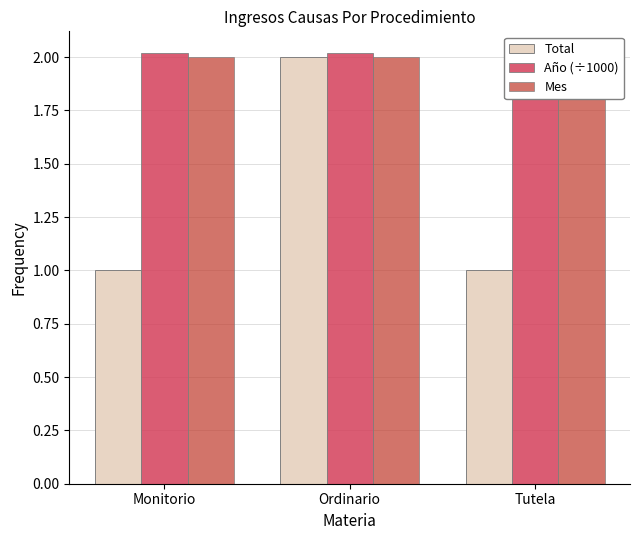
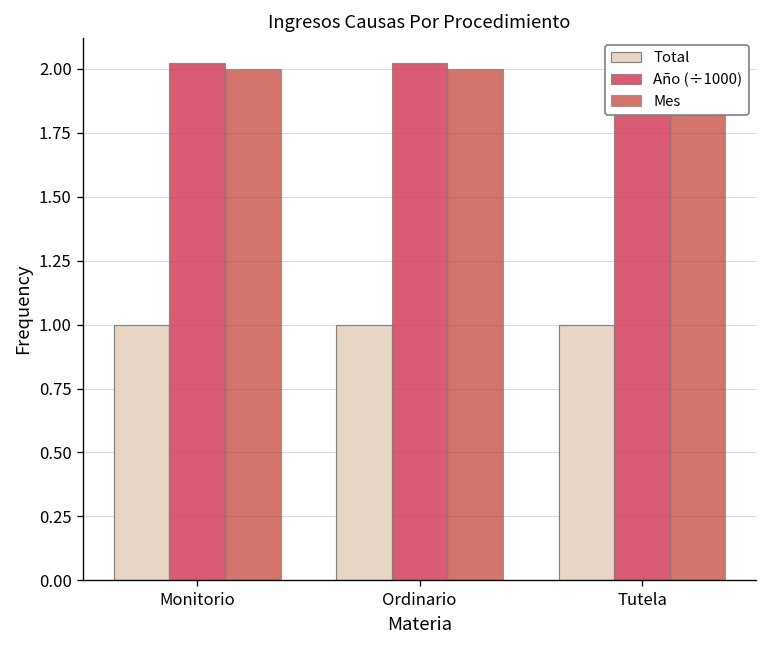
Total, Ordinario: 2 -> 1
